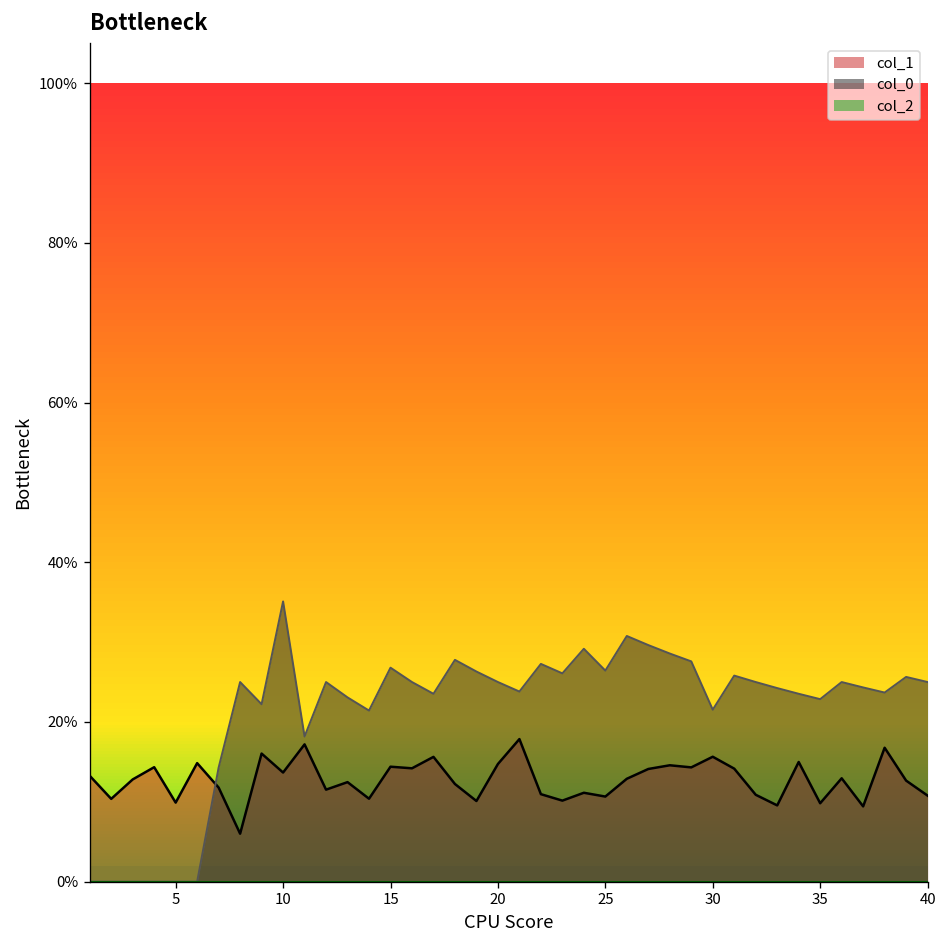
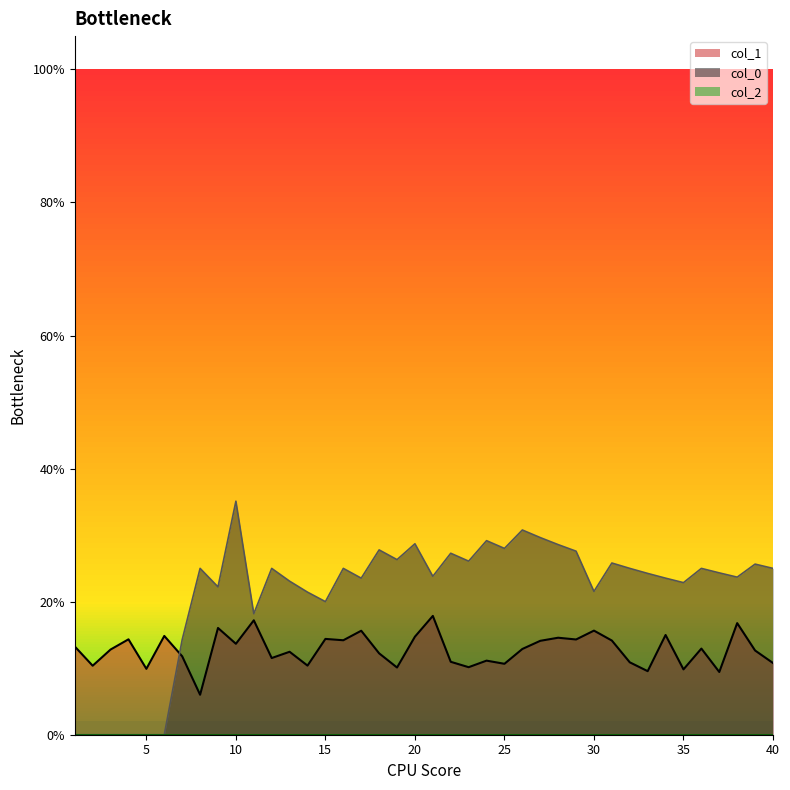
col_0, 15: 27% -> 20%
col_0, 20: 25% -> 29%
col_0, 25: 26% -> 28%
